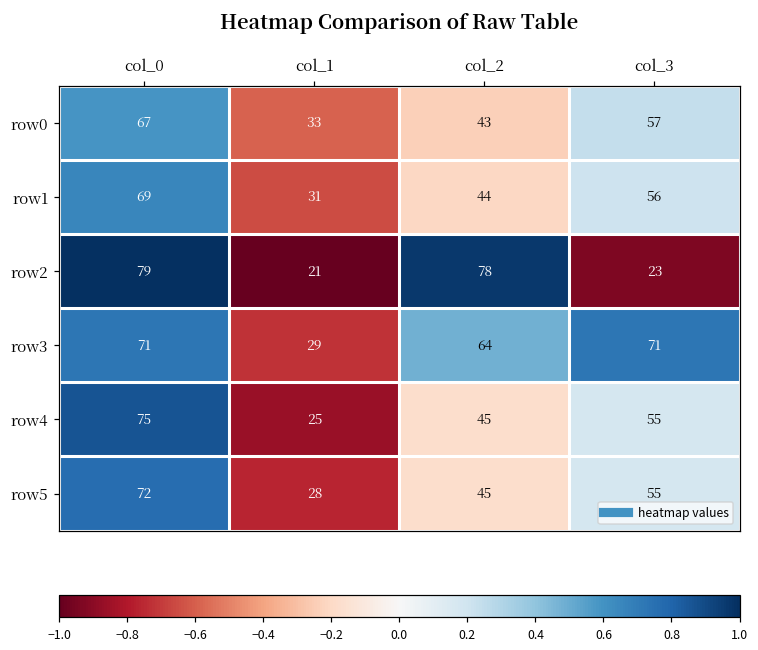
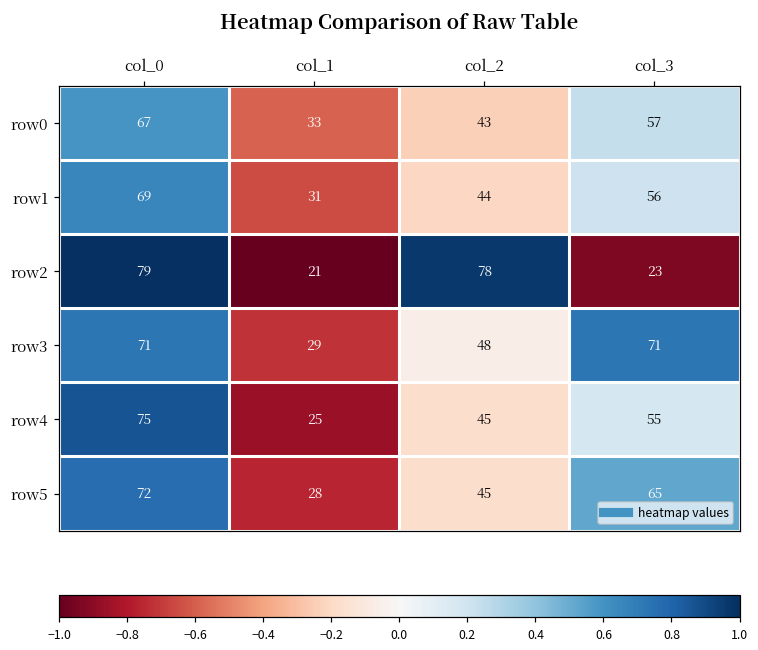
row3, col_2: 64 -> 48
row5, col_3: 55 -> 65
